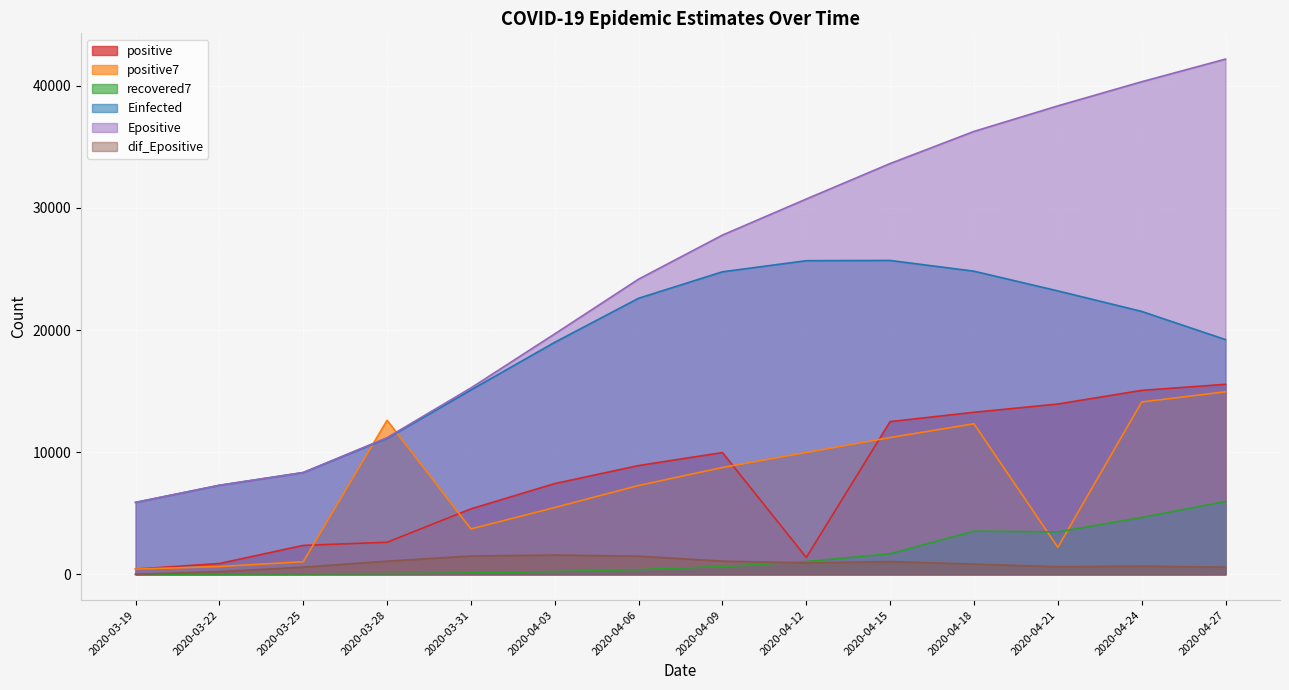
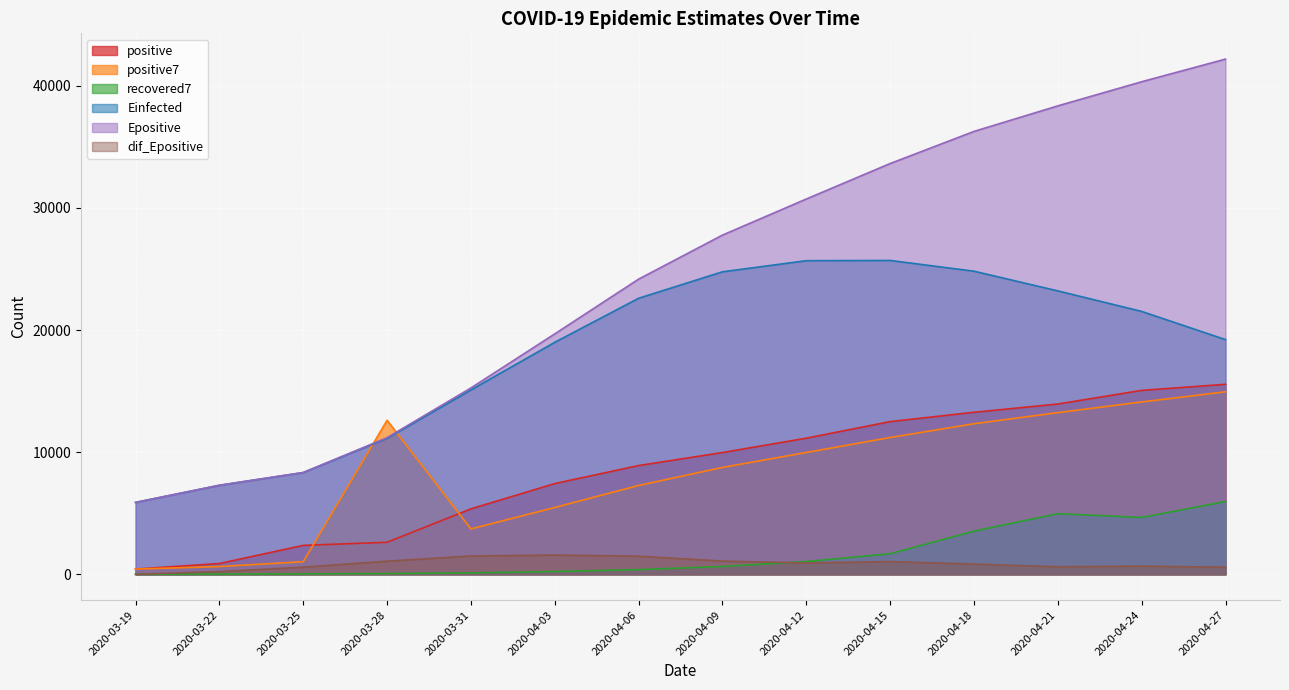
positive, 2020-04-12: 1400 -> 11100
positive7, 2020-04-21: 2200 -> 13200
recovered7, 2020-04-21: 3500 -> 5000
